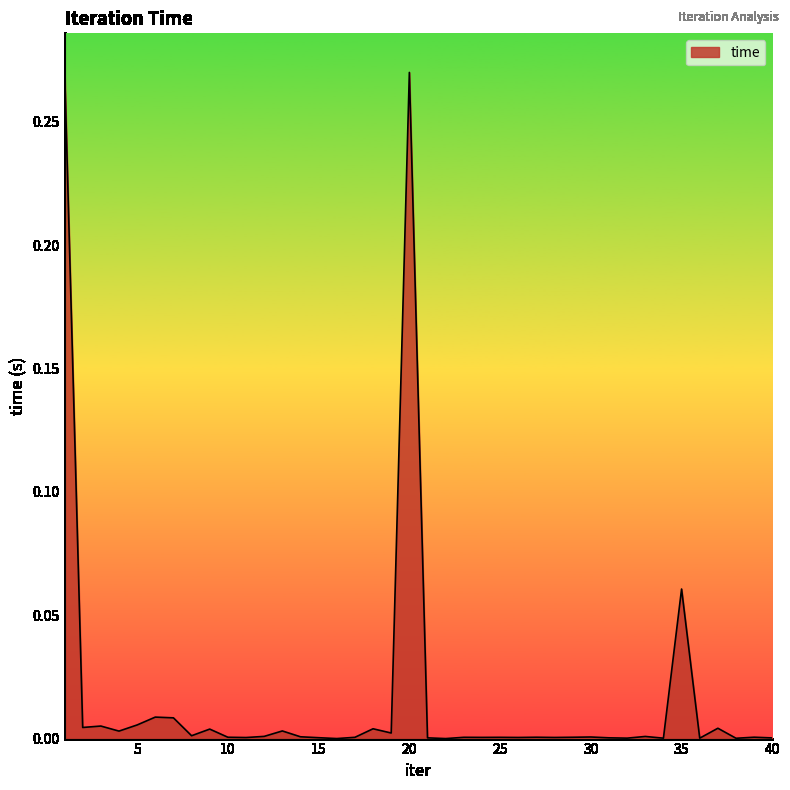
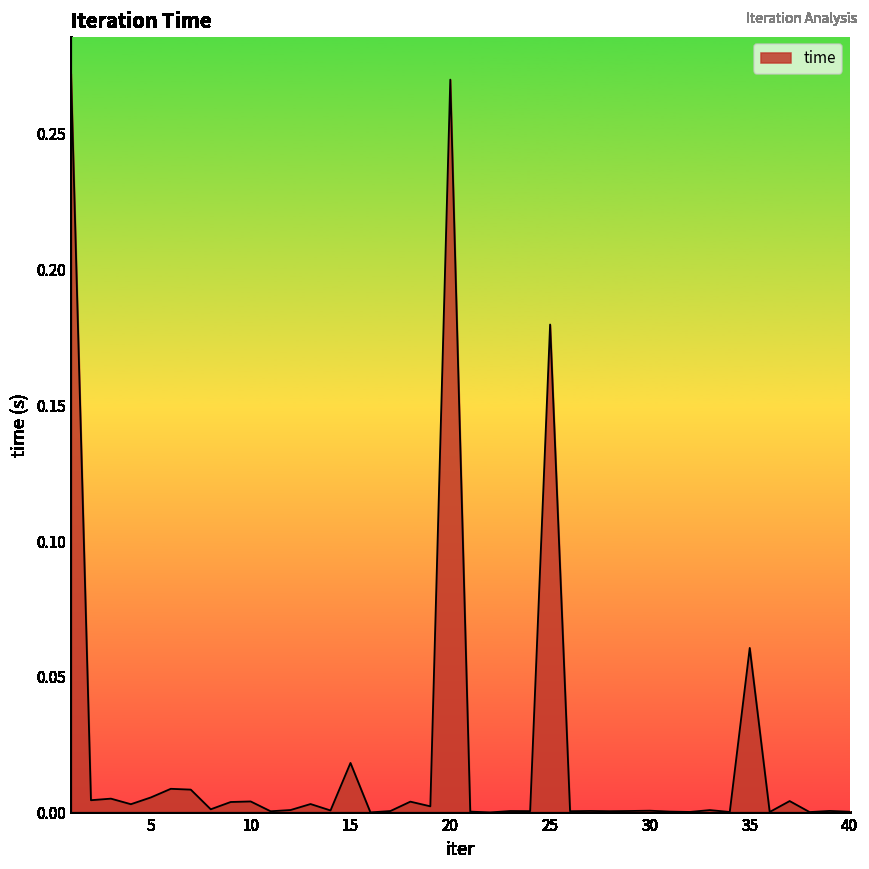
10: 0.001 -> 0.004
15: 0.000 -> 0.018
25: 0.001 -> 0.180
